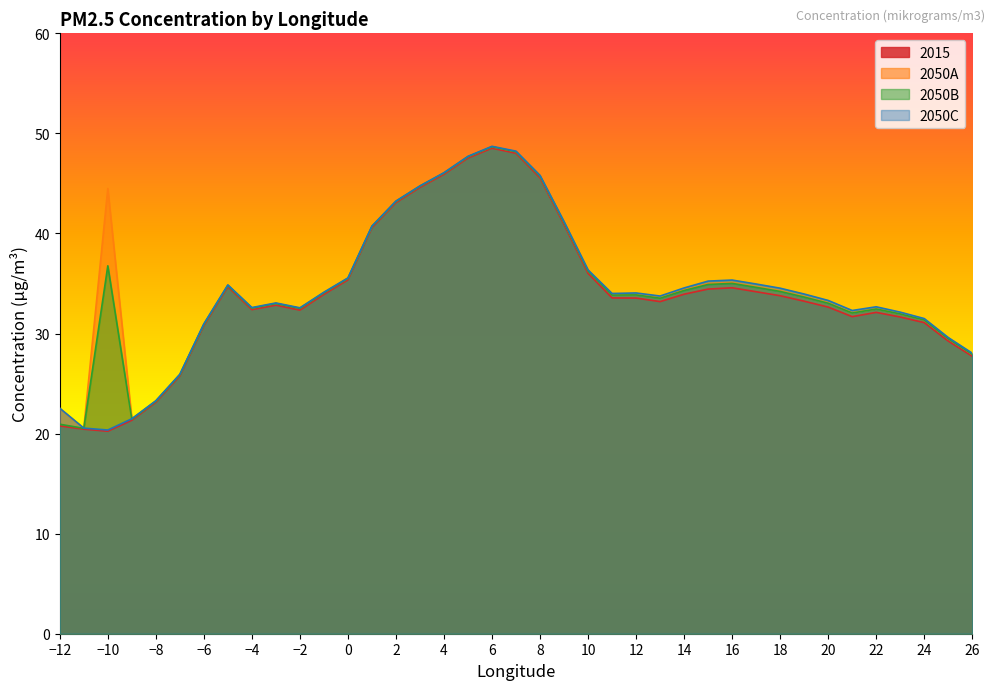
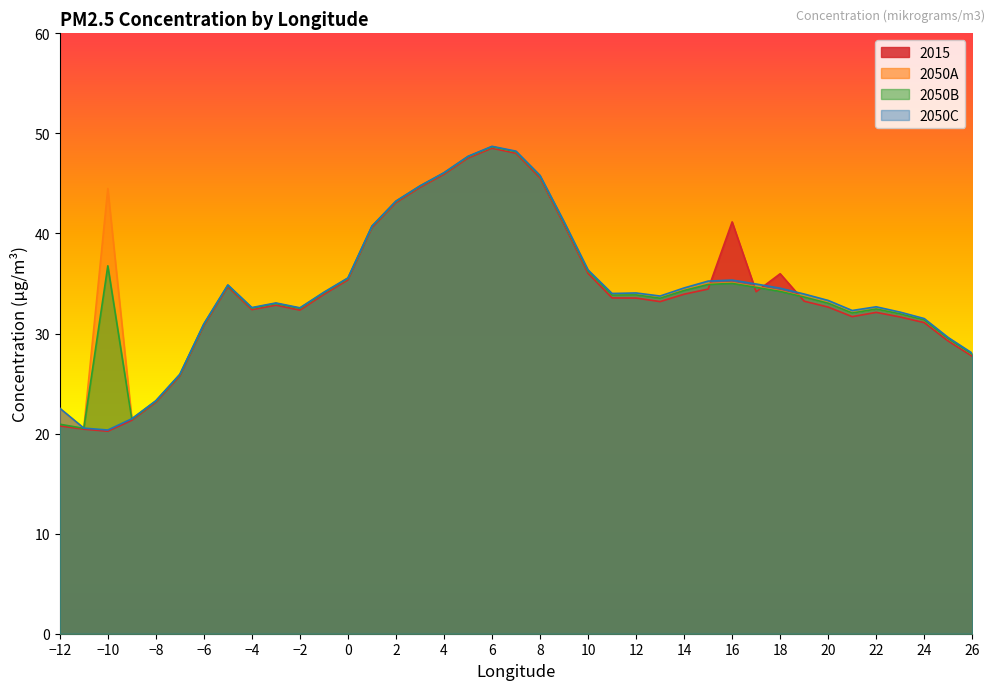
2015, 16: 34.6 -> 41.2
2015, 18: 33.8 -> 36.0
